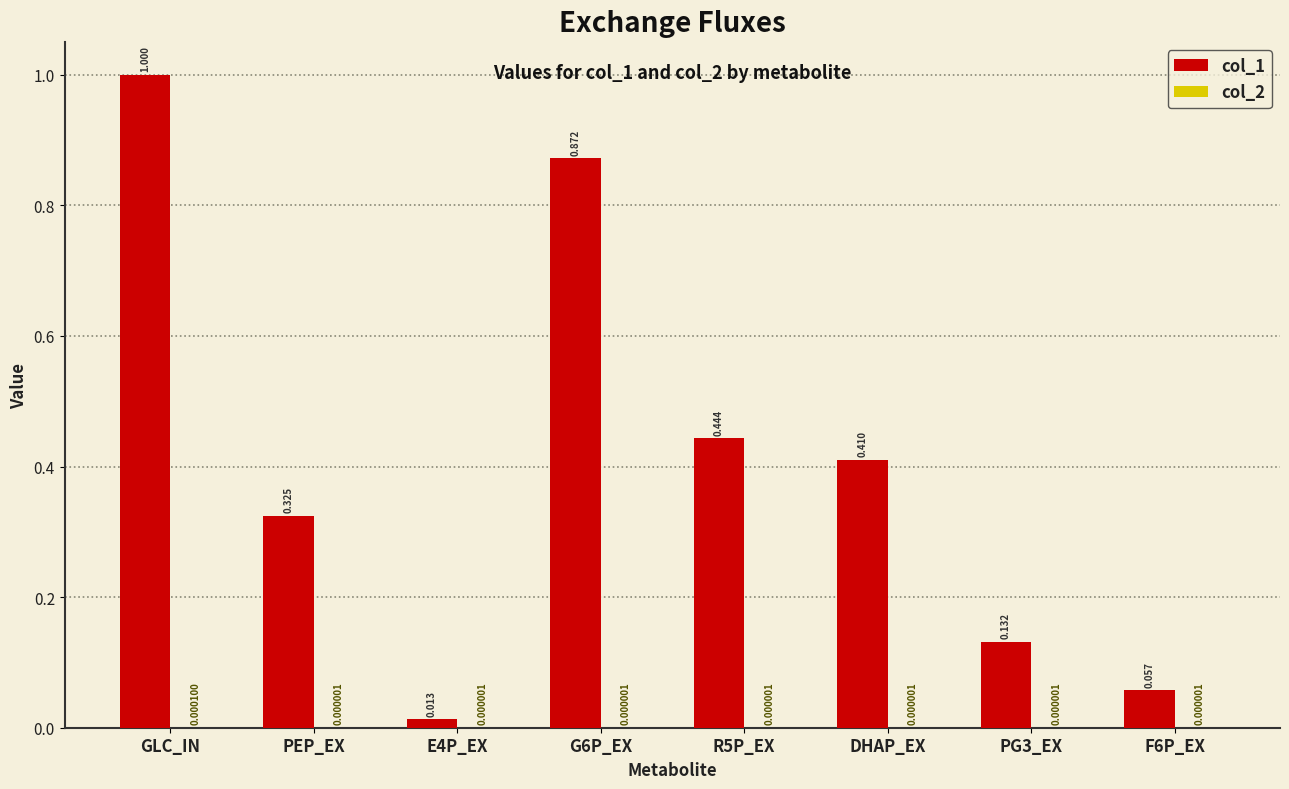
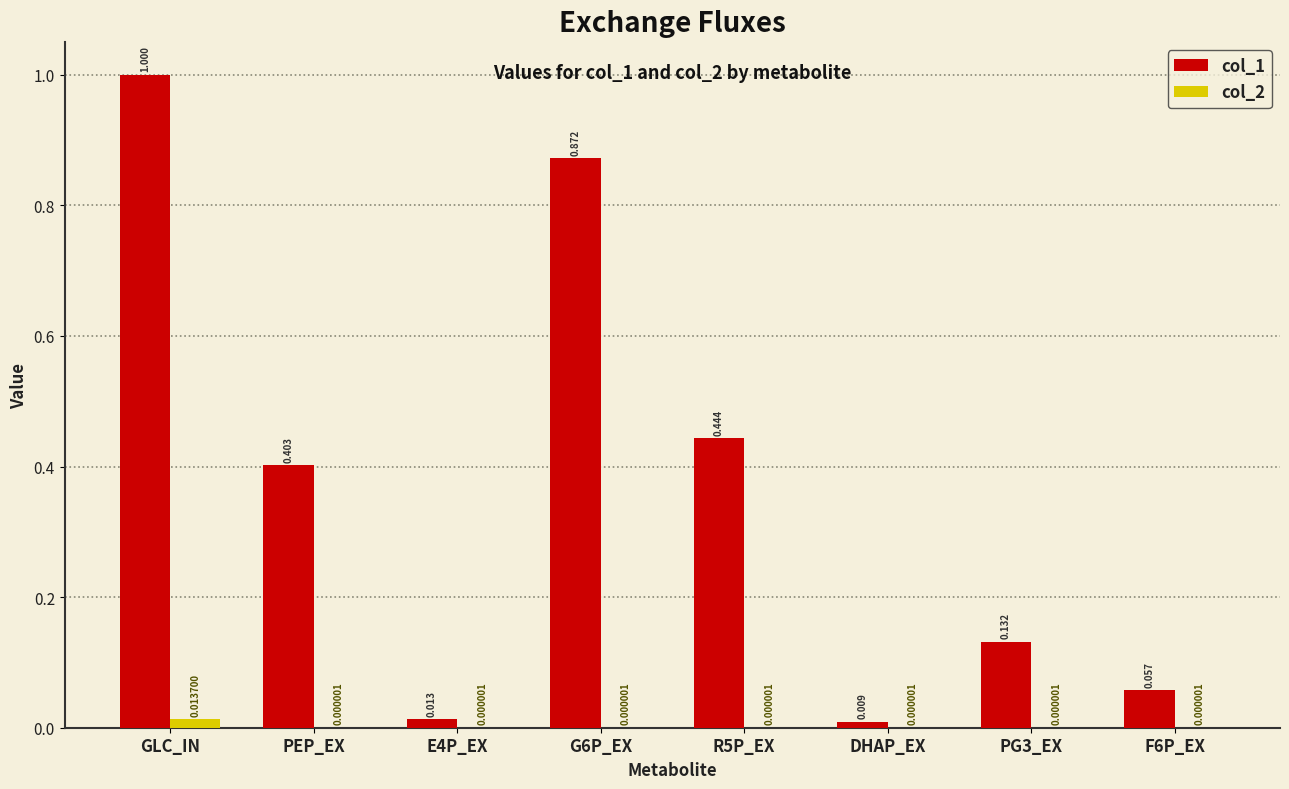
col_2, GLC_IN: 0.000100 -> 0.013700
col_1, PEP_EX: 0.325 -> 0.403
col_1, DHAP_EX: 0.410 -> 0.009
